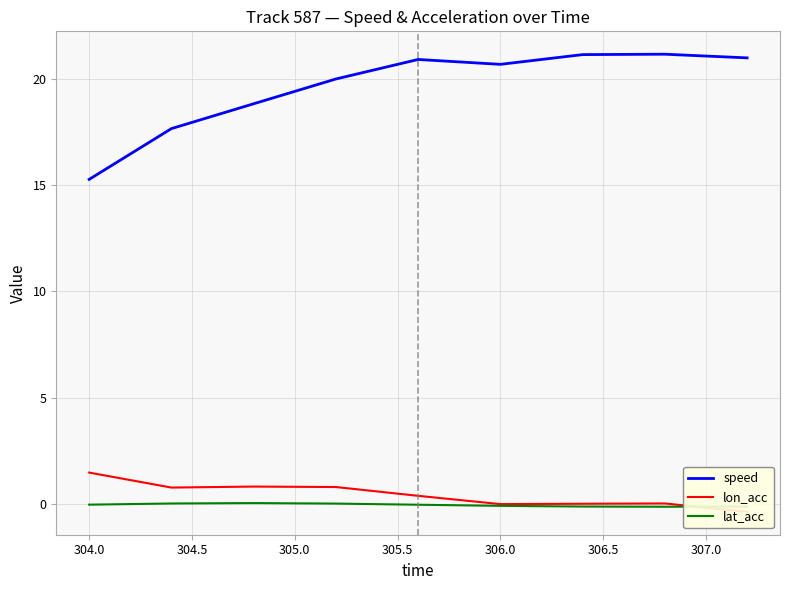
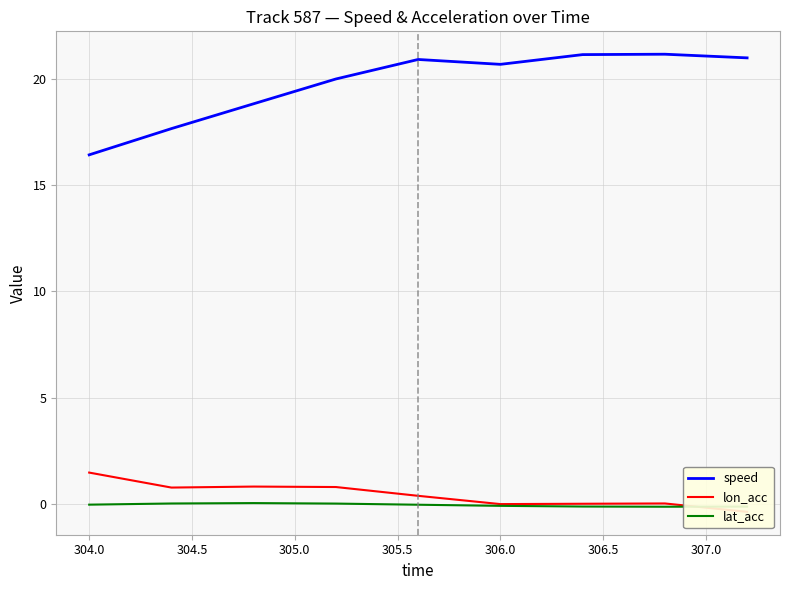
speed, 304.0: 15.3 -> 16.4
